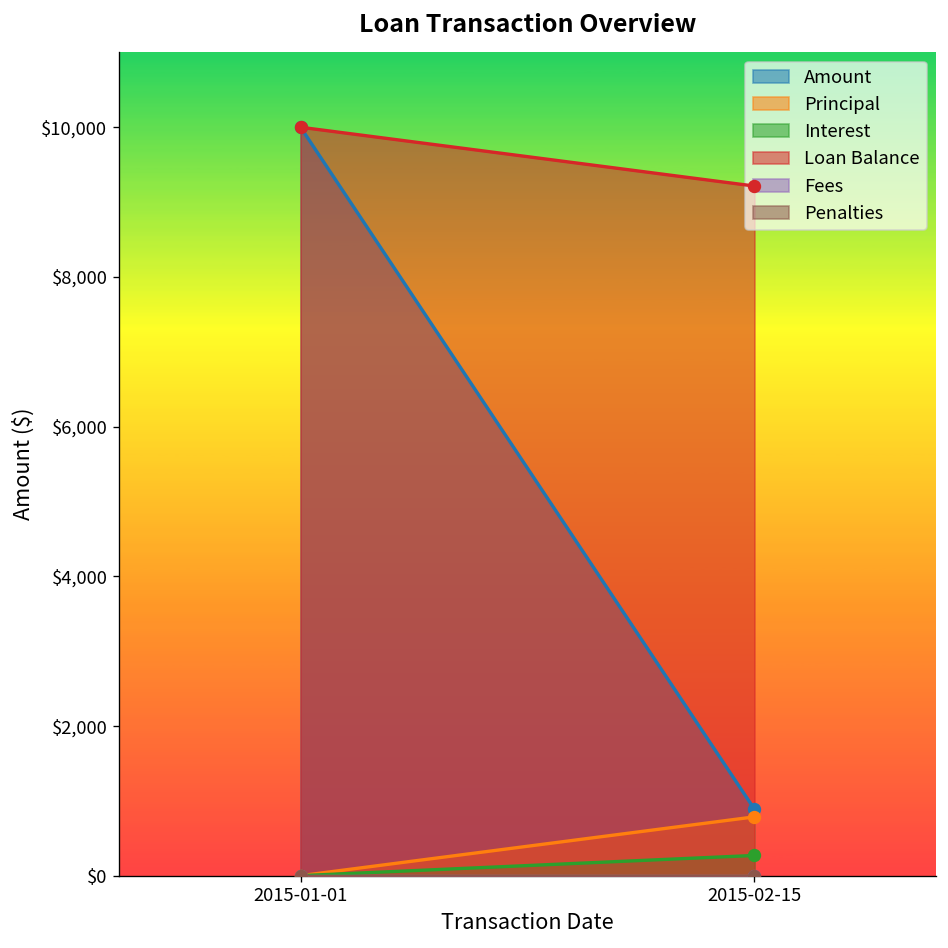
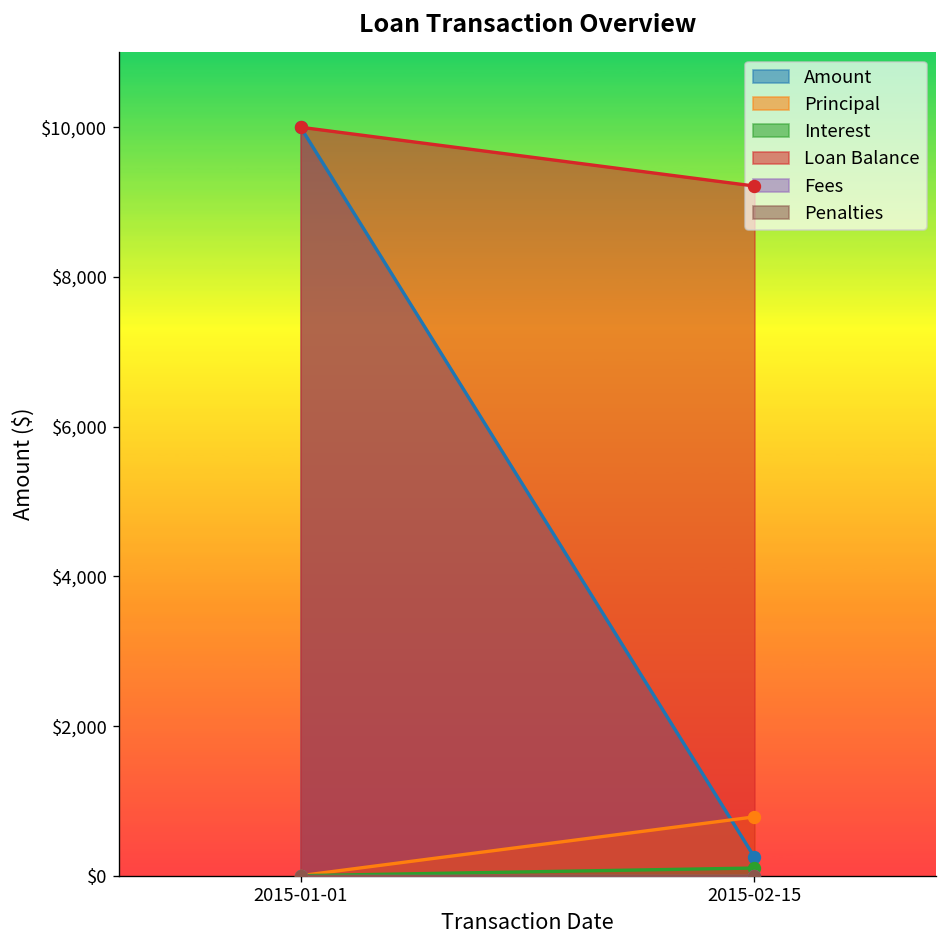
Amount, 2015-02-15: $900 -> $200
Interest, 2015-02-15: $300 -> $100
